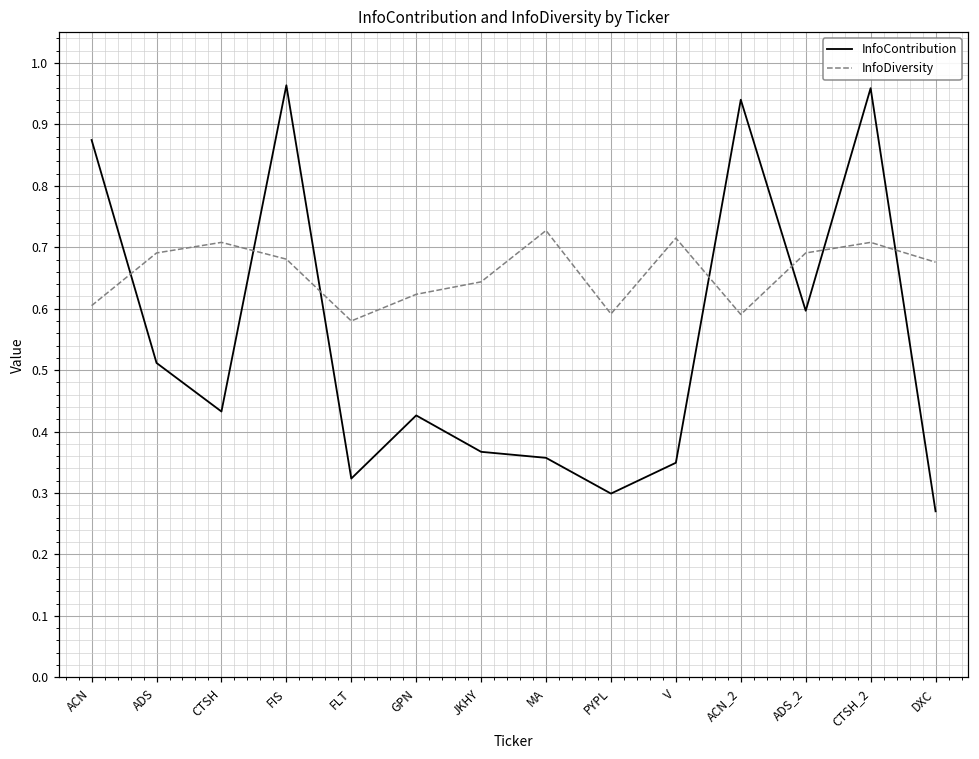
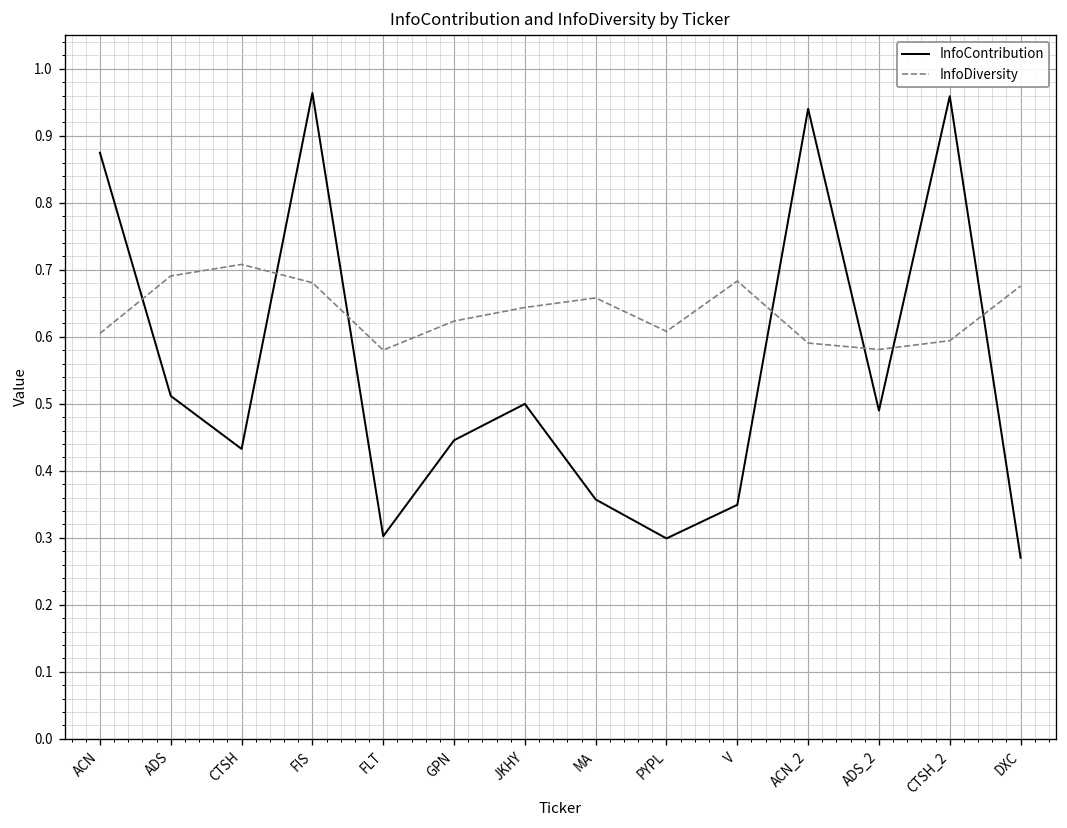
InfoContribution, FLT: 0.32 -> 0.30
InfoContribution, GPN: 0.43 -> 0.45
InfoContribution, JKHY: 0.37 -> 0.50
InfoDiversity, MA: 0.73 -> 0.66
InfoDiversity, PYPL: 0.59 -> 0.61
InfoDiversity, V: 0.71 -> 0.68
InfoContribution, ADS_2: 0.60 -> 0.49
InfoDiversity, ADS_2: 0.69 -> 0.58
InfoDiversity, CTSH_2: 0.71 -> 0.59
